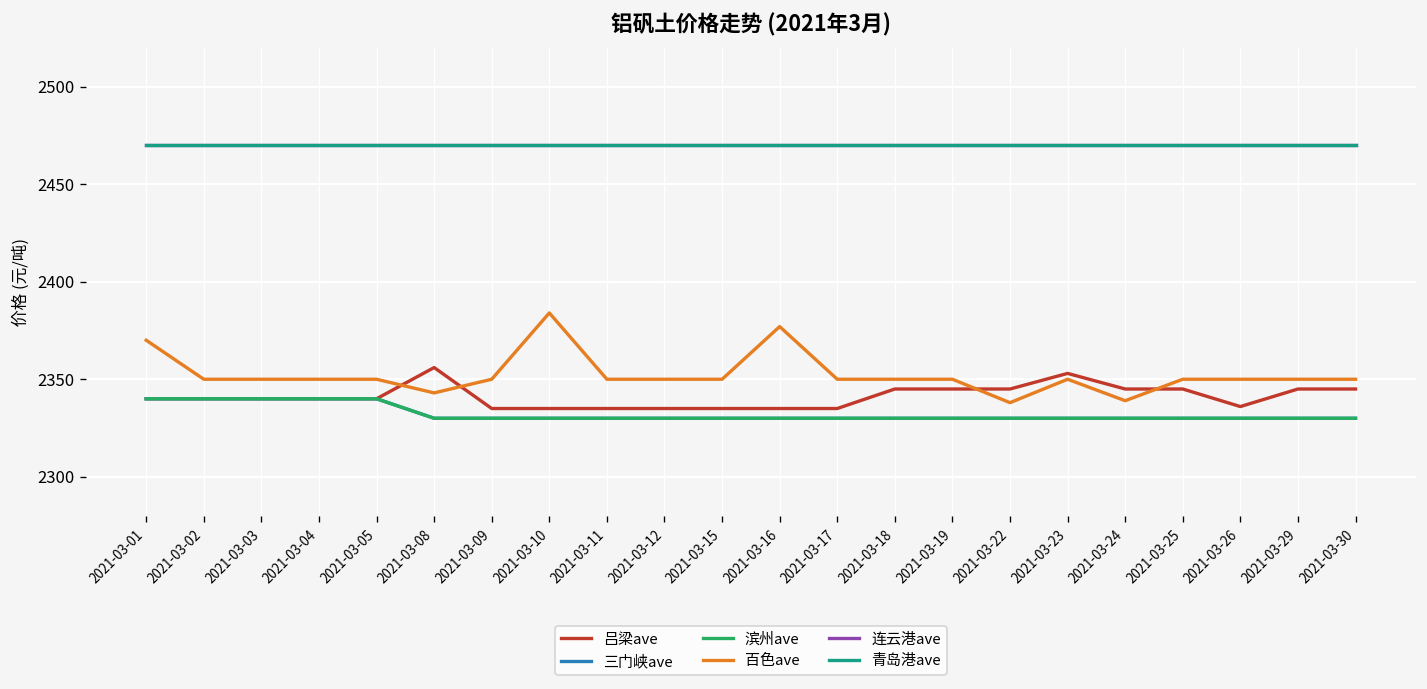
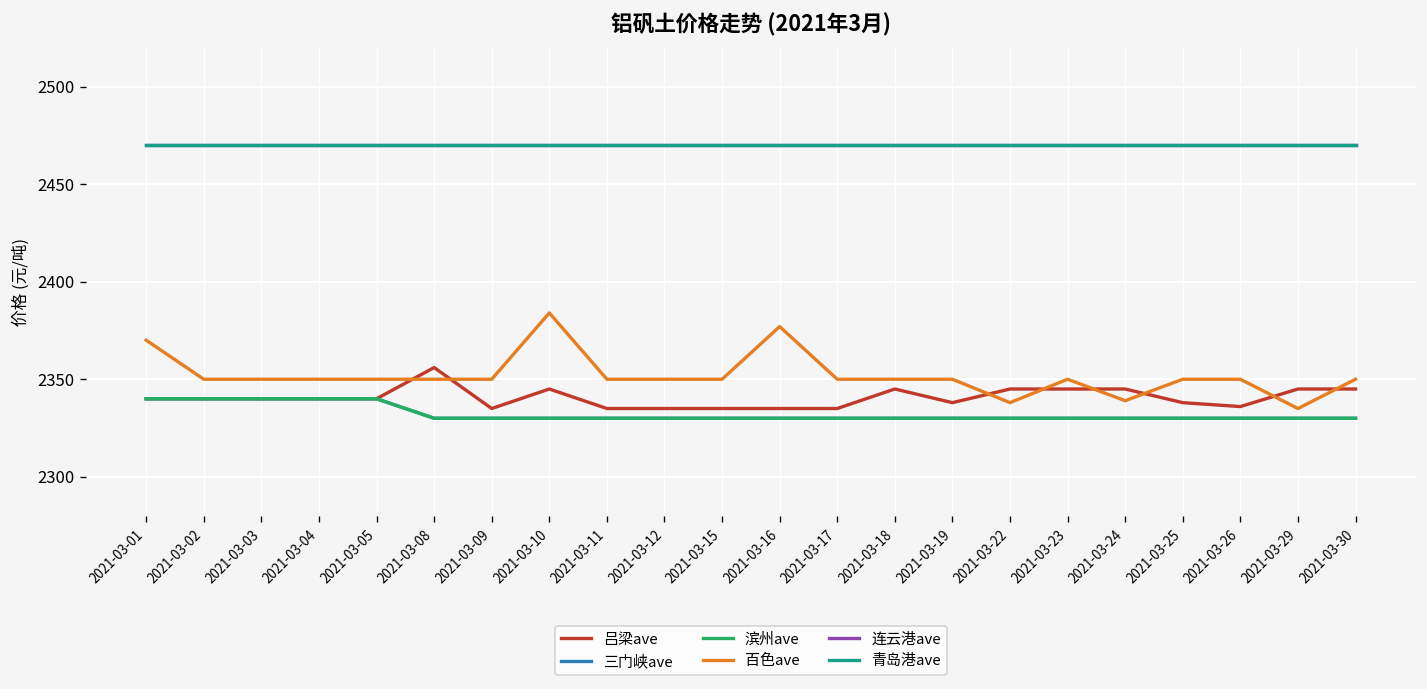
百色ave, 2021-03-08: 2343 -> 2350
吕梁ave, 2021-03-10: 2335 -> 2345
吕梁ave, 2021-03-19: 2345 -> 2338
吕梁ave, 2021-03-23: 2353 -> 2345
吕梁ave, 2021-03-25: 2345 -> 2338
百色ave, 2021-03-29: 2350 -> 2335
